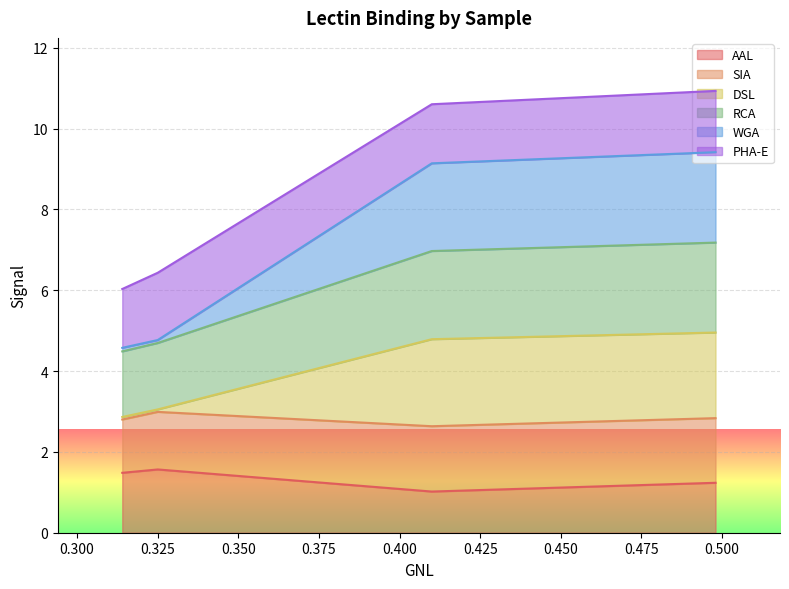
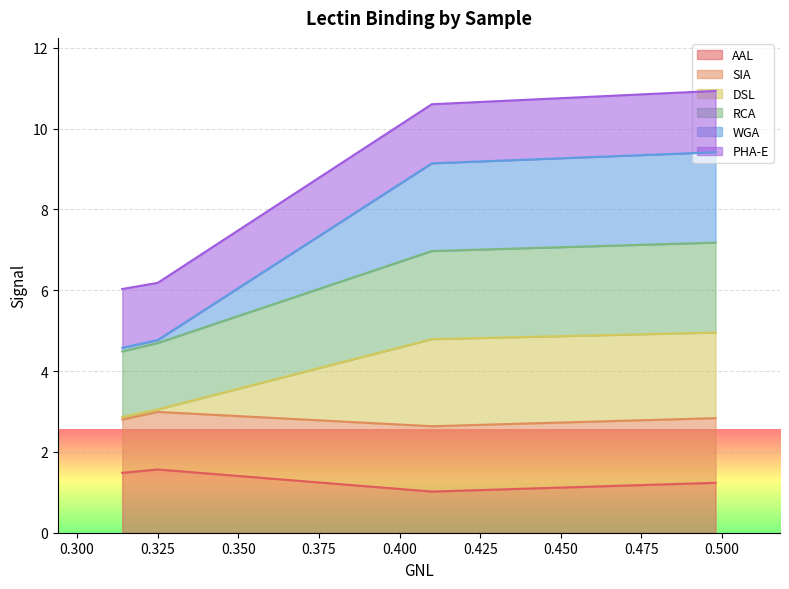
PHA-E, 0.325: 1.7 -> 1.4
